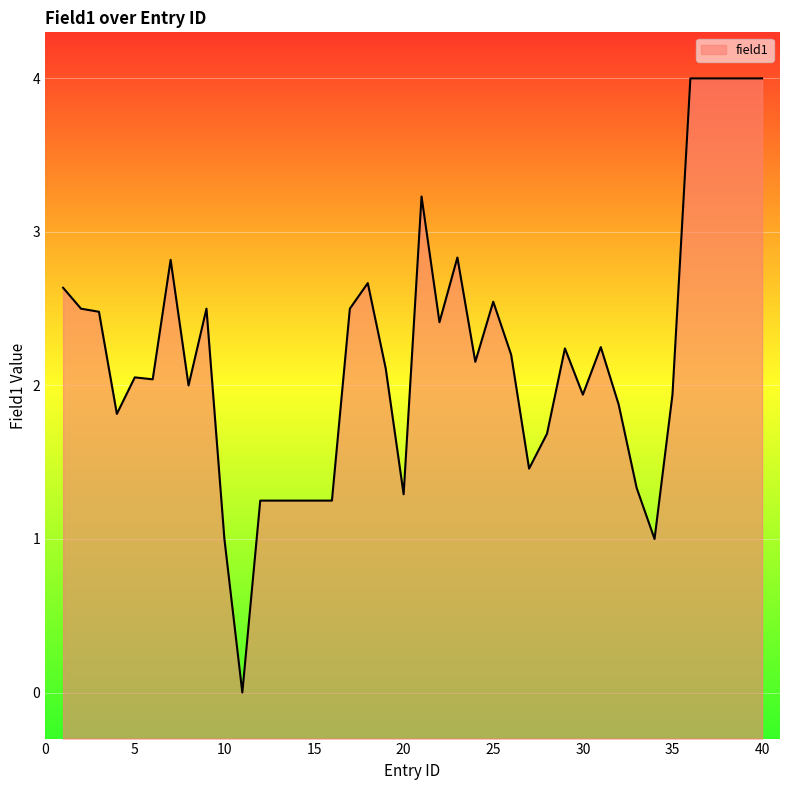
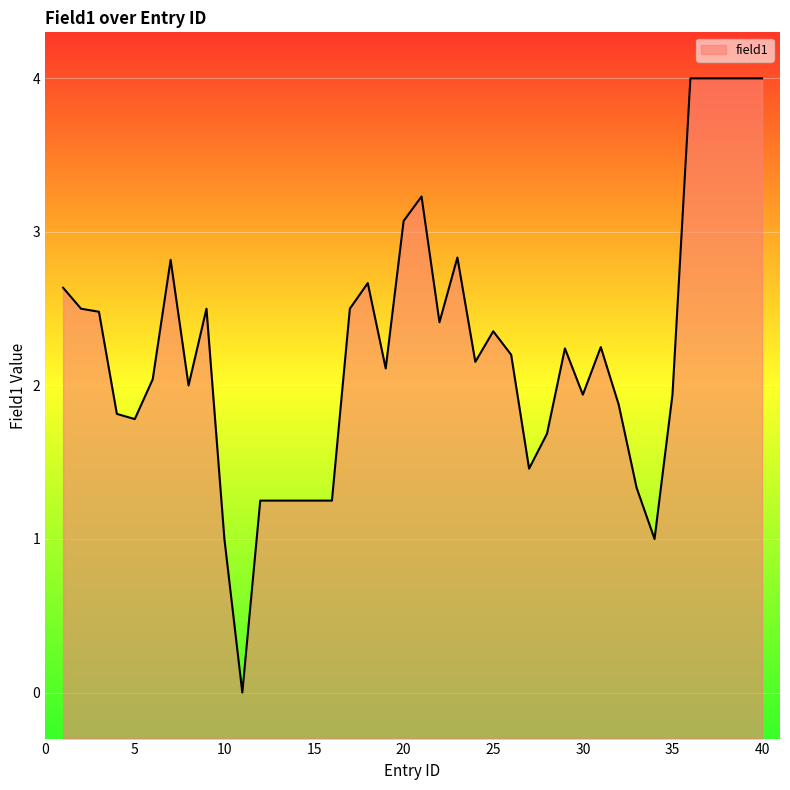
5: 2.05 -> 1.78
20: 1.29 -> 3.07
25: 2.55 -> 2.35
